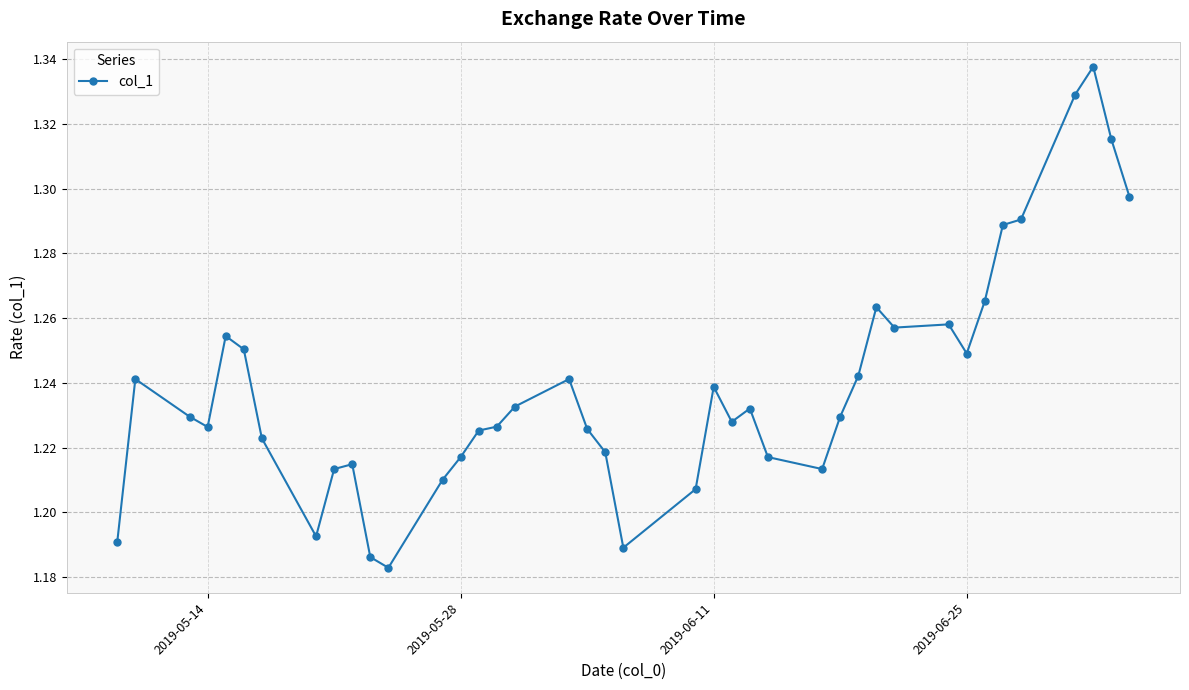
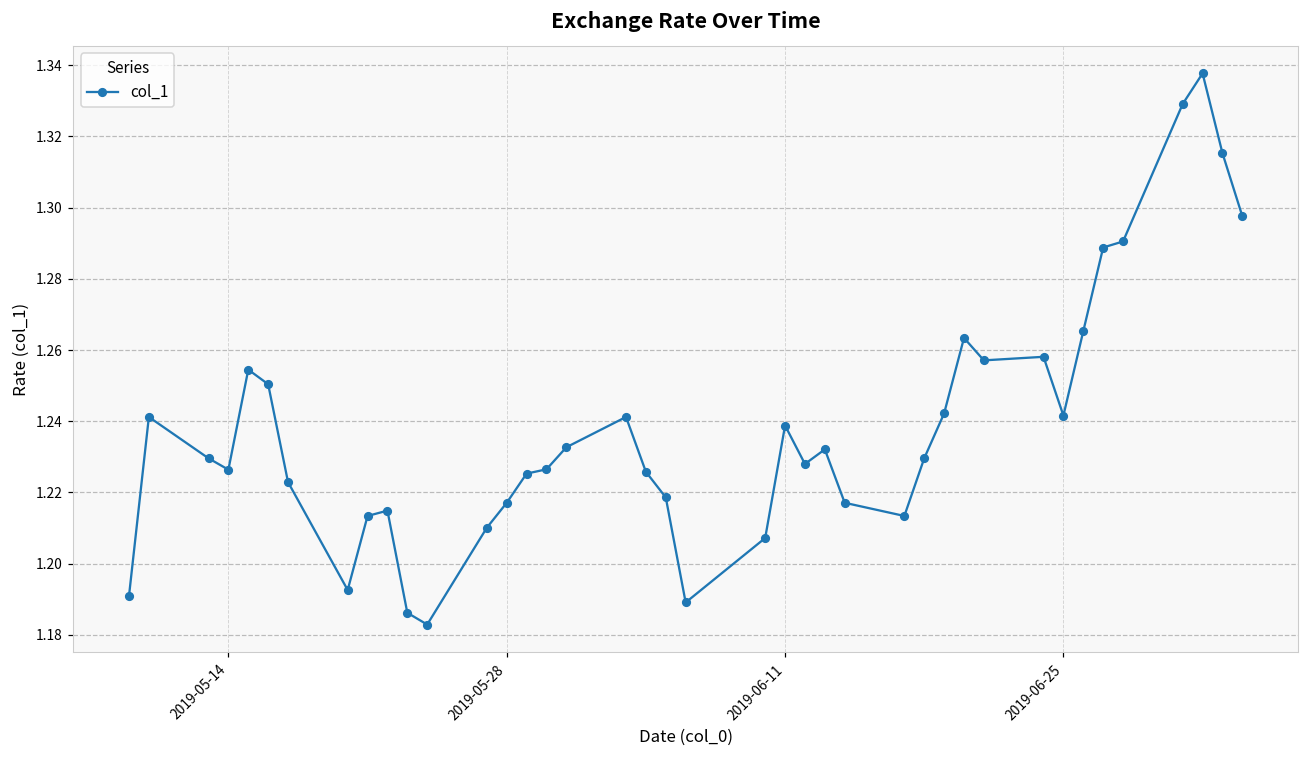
2019-06-25: 1.249 -> 1.242
